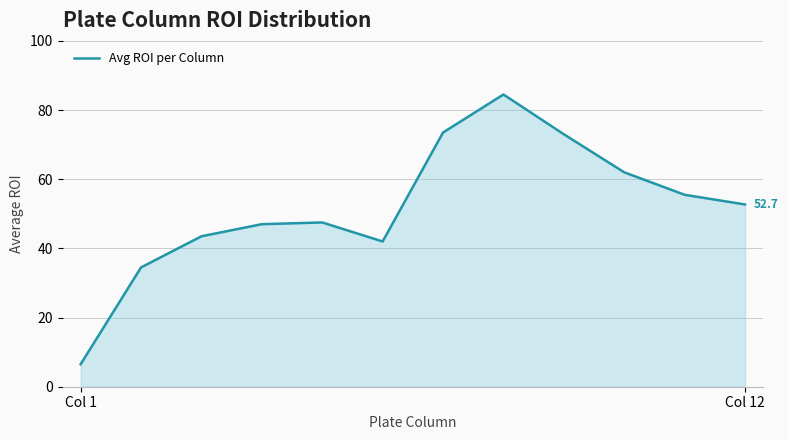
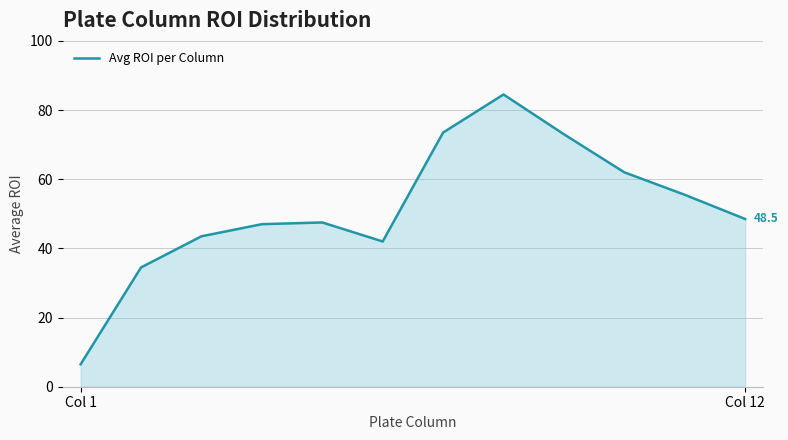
Col 12: 52.7 -> 48.5
